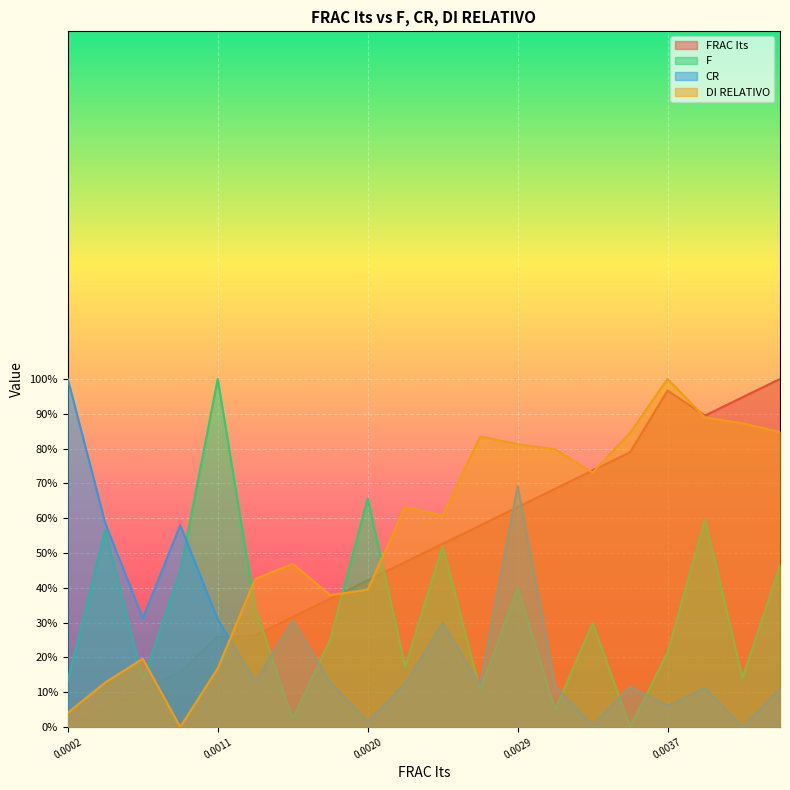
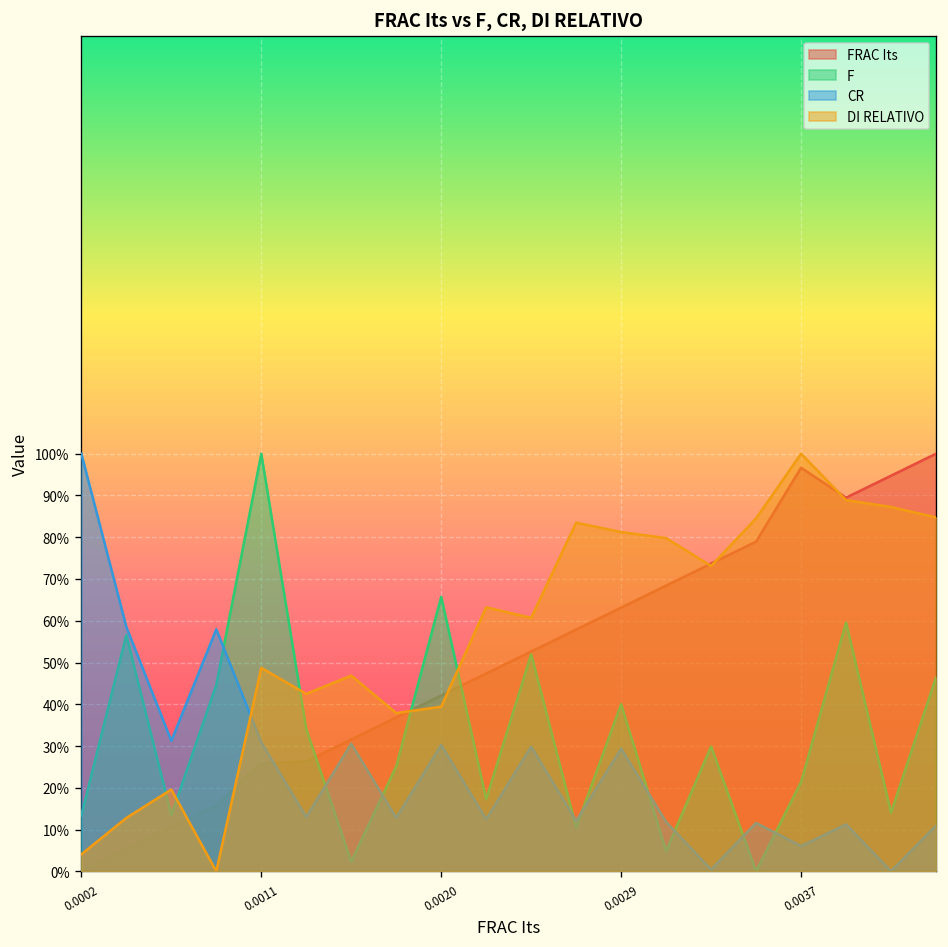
DI RELATIVO, 0.0011: 17% -> 49%
CR, 0.0020: 2% -> 30%
CR, 0.0029: 69% -> 29%
